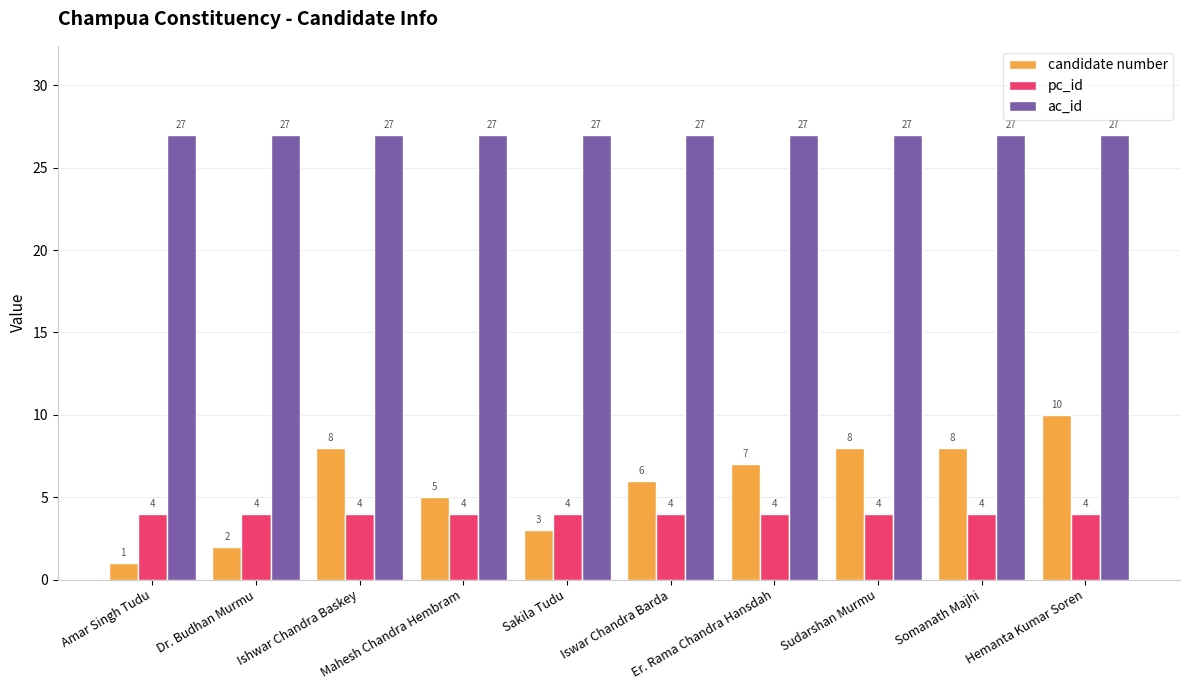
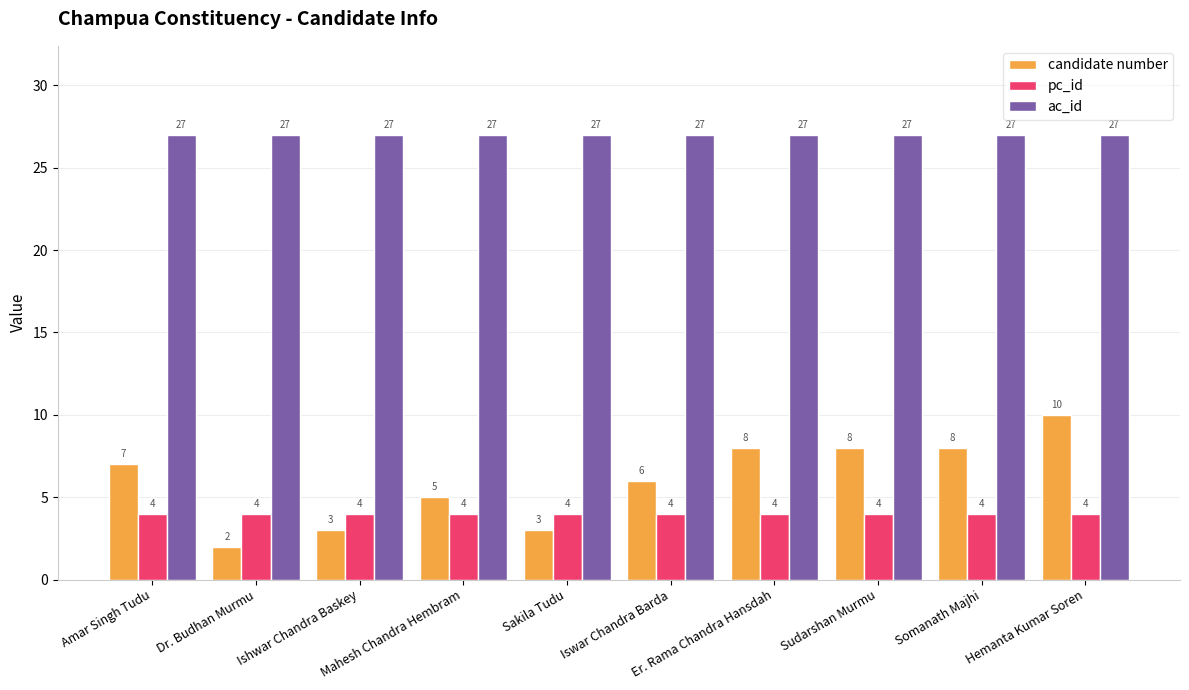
candidate number, Amar Singh Tudu: 1 -> 7
candidate number, Ishwar Chandra Baskey: 8 -> 3
candidate number, Er. Rama Chandra Hansdah: 7 -> 8
